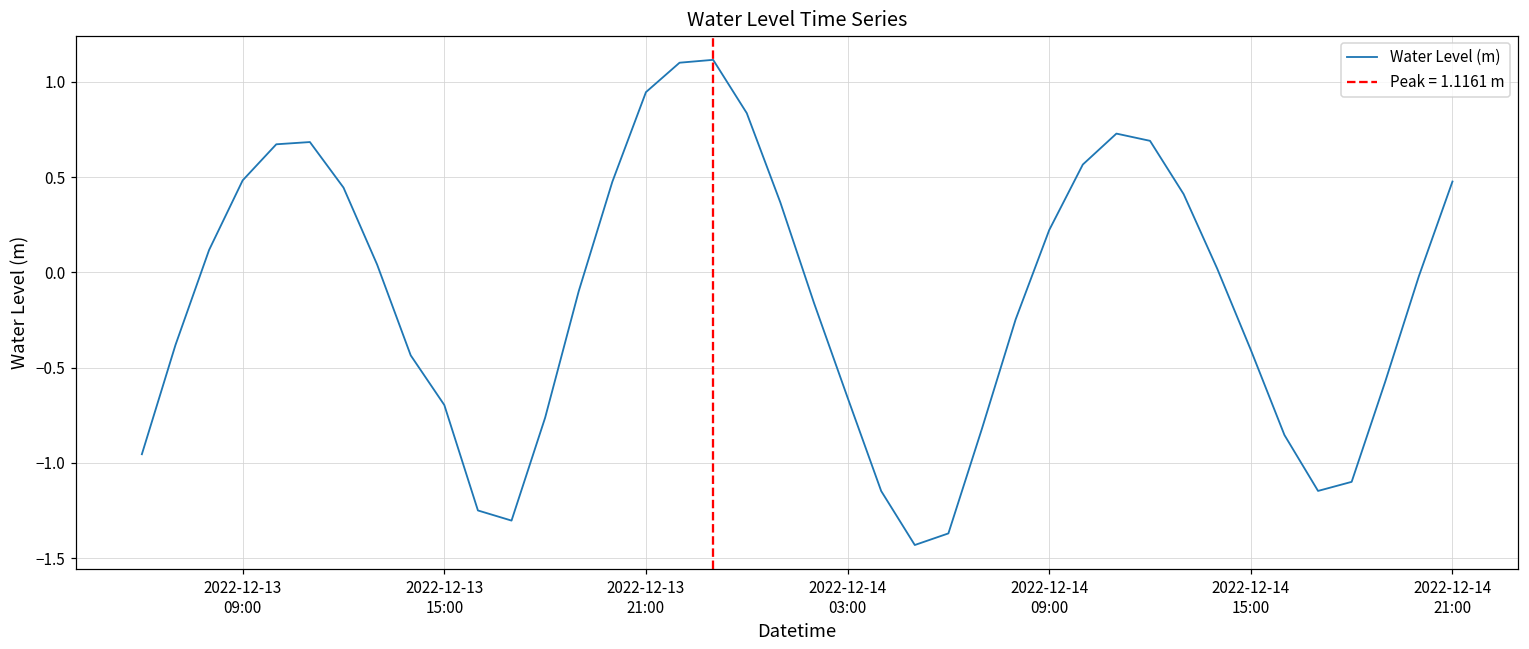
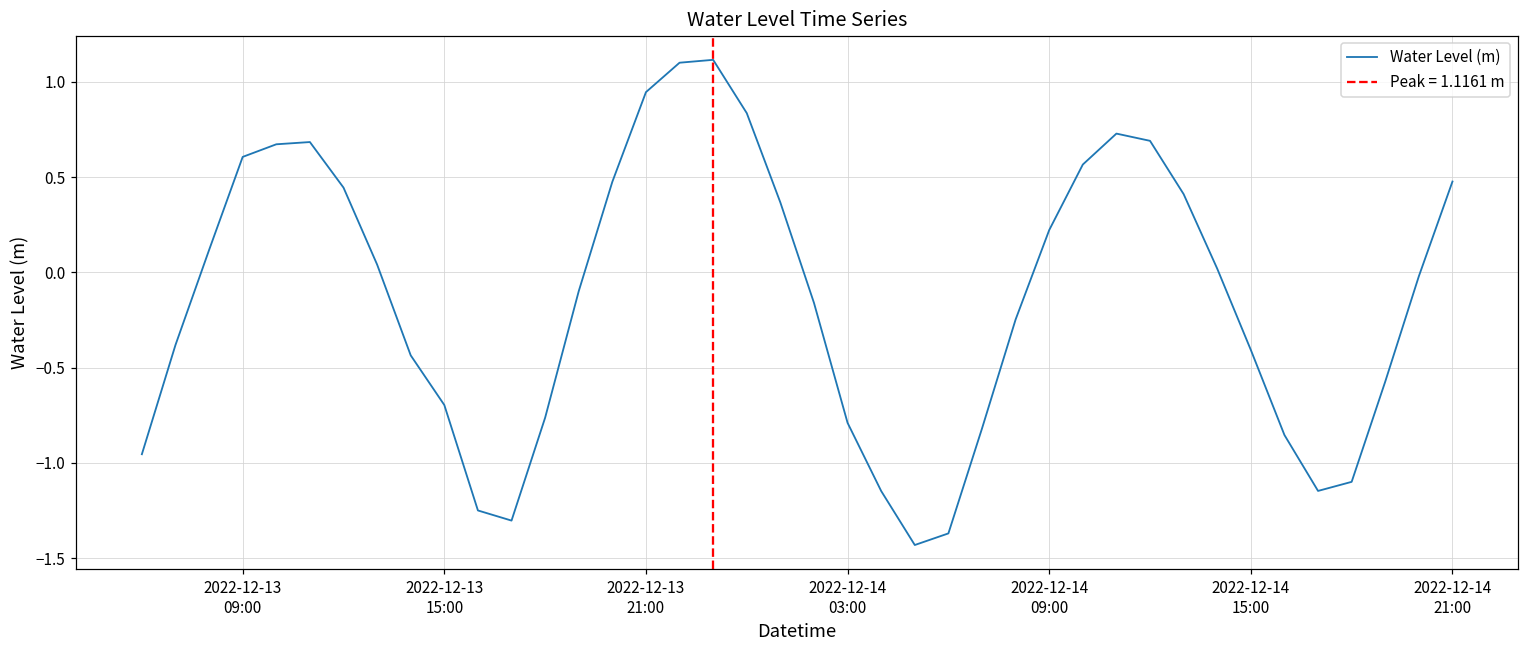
2022-12-13 09:00: 0.48 -> 0.61
2022-12-14 03:00: -0.66 -> -0.79
